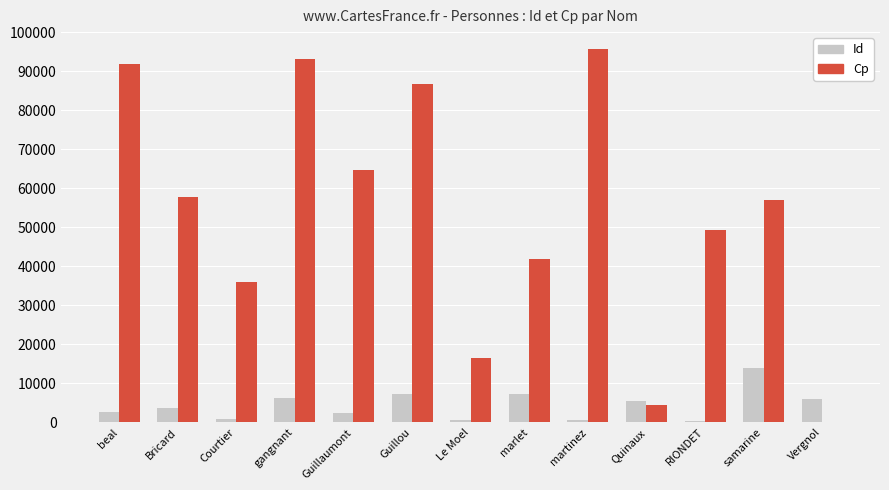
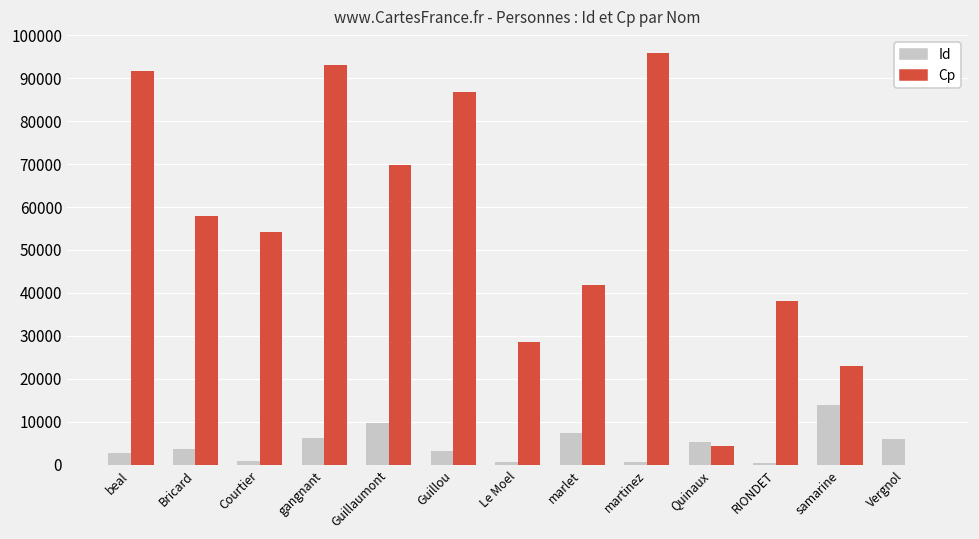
Cp, Courtier: 36000 -> 54000
Id, Guillaumont: 2000 -> 10000
Cp, Guillaumont: 65000 -> 70000
Id, Guillou: 7000 -> 3000
Cp, Le Moel: 16000 -> 29000
Cp, RIONDET: 49000 -> 38000
Cp, samarine: 57000 -> 23000
